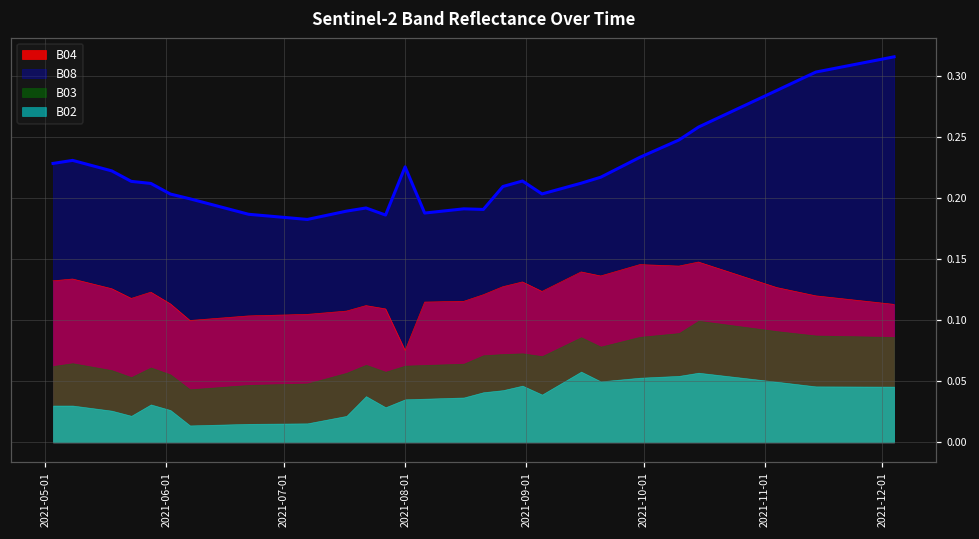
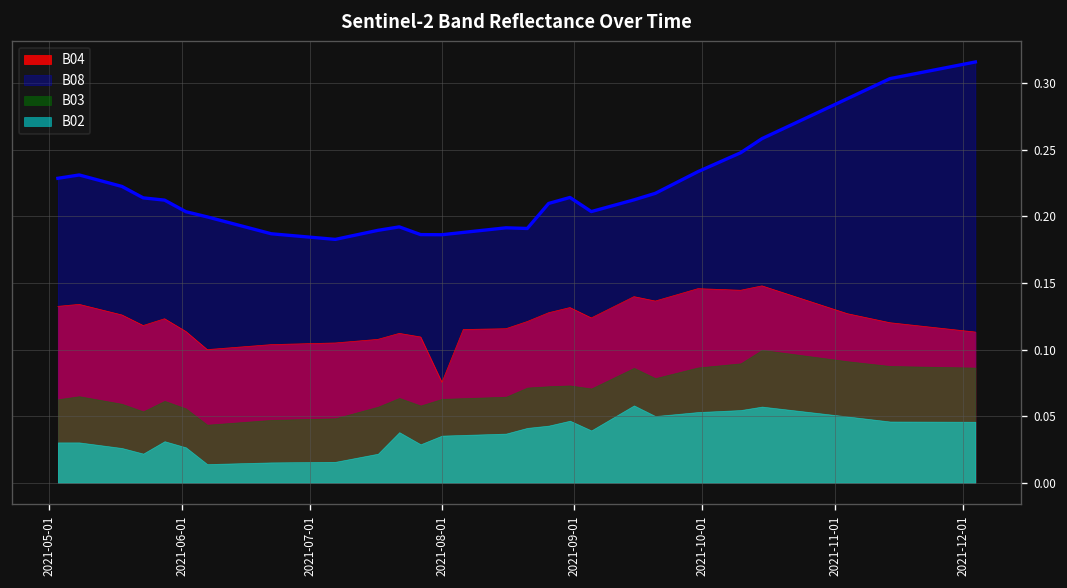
B08, 2021-08-01: 0.226 -> 0.186
